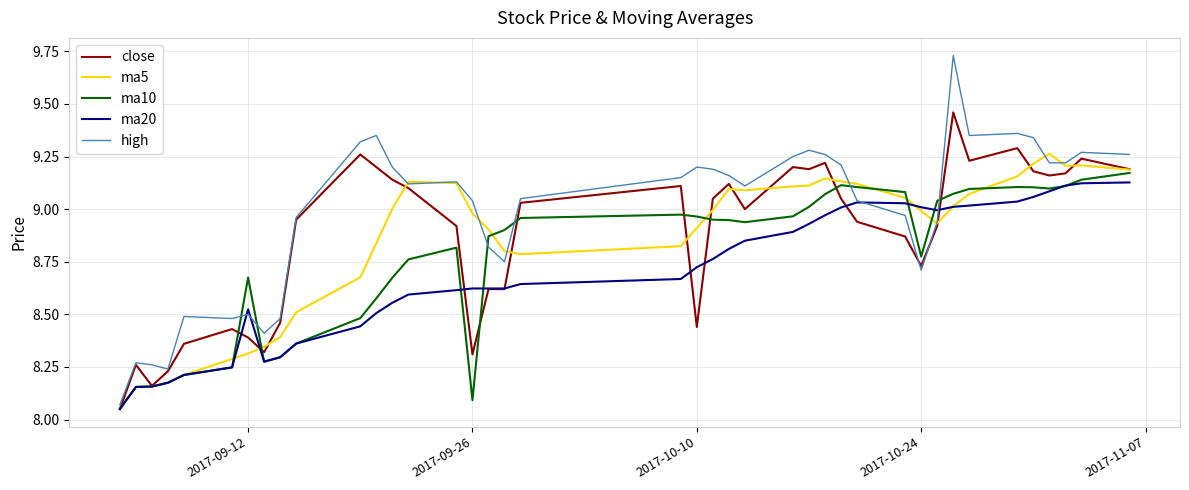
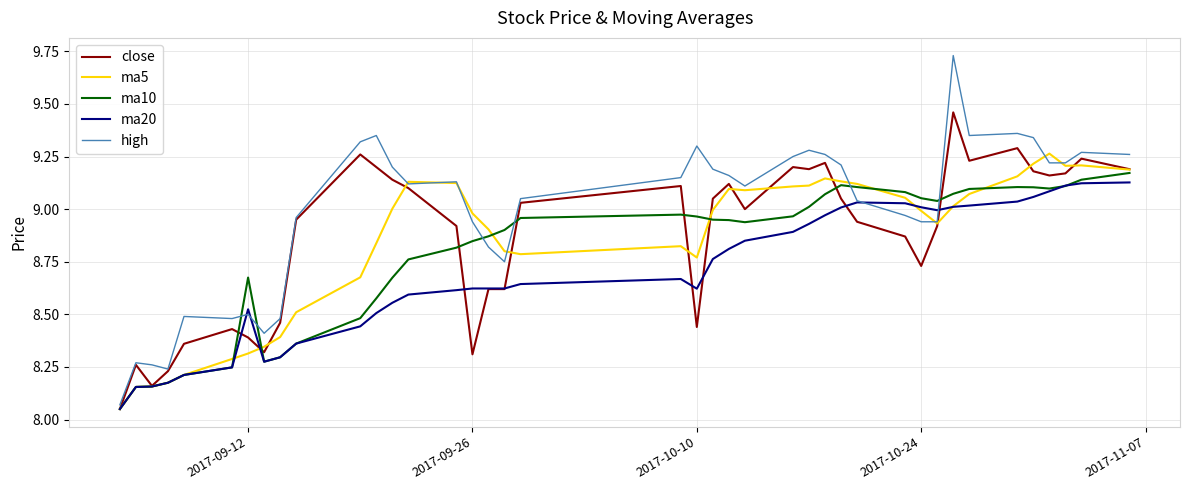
ma10, 2017-09-26: 8.09 -> 8.85
high, 2017-09-26: 9.04 -> 8.94
ma5, 2017-10-10: 8.91 -> 8.77
ma20, 2017-10-10: 8.72 -> 8.62
high, 2017-10-10: 9.2 -> 9.3
ma10, 2017-10-24: 8.78 -> 9.05
high, 2017-10-24: 8.71 -> 8.94
